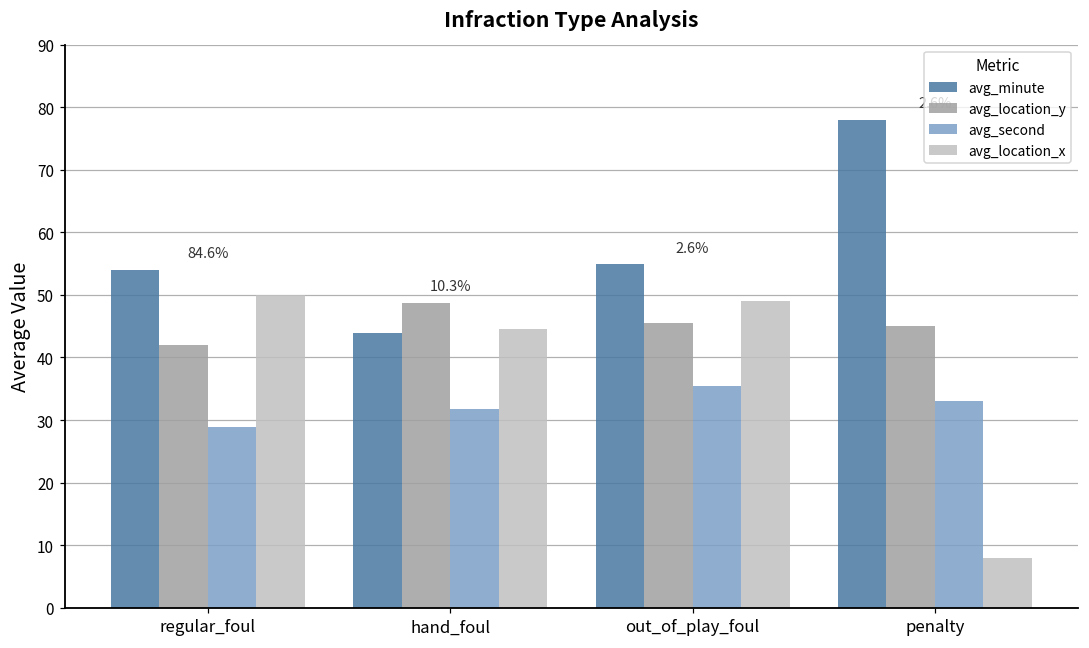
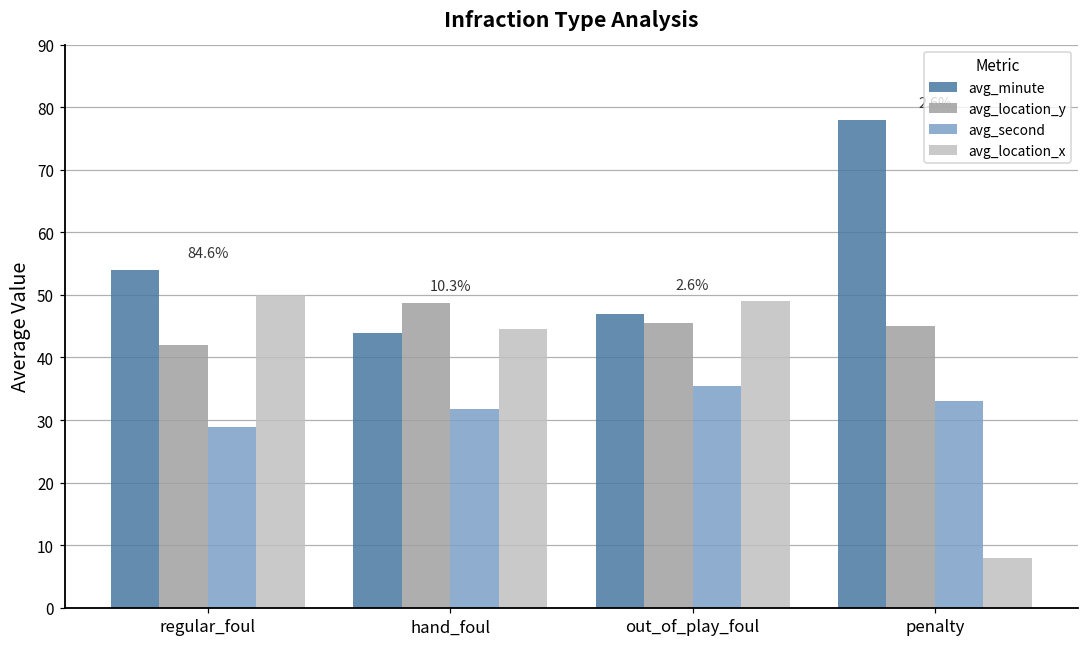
avg_minute, out_of_play_foul: 55 -> 47
